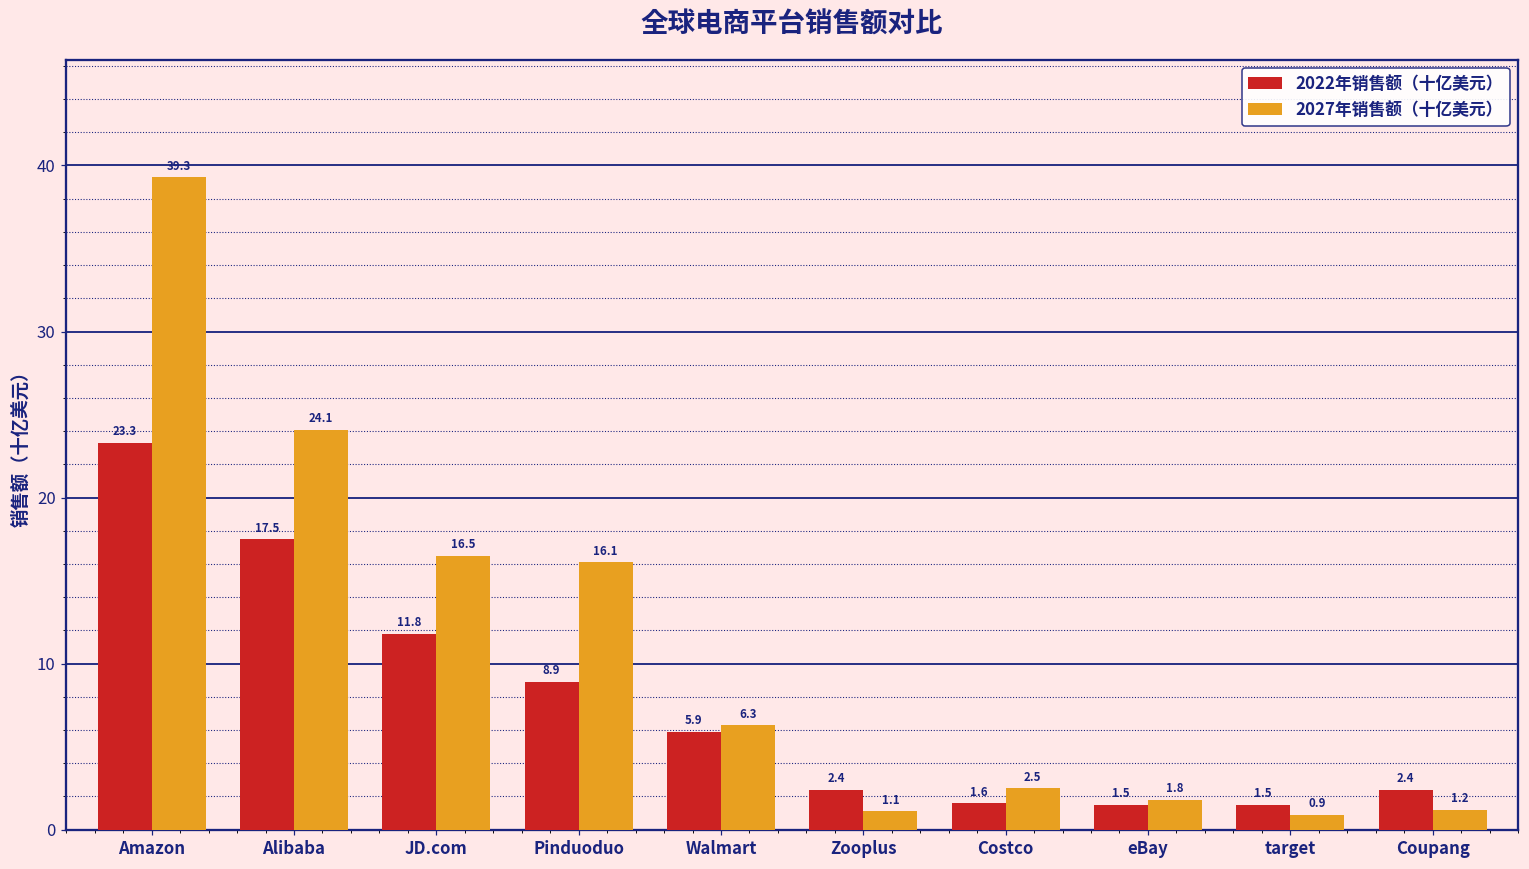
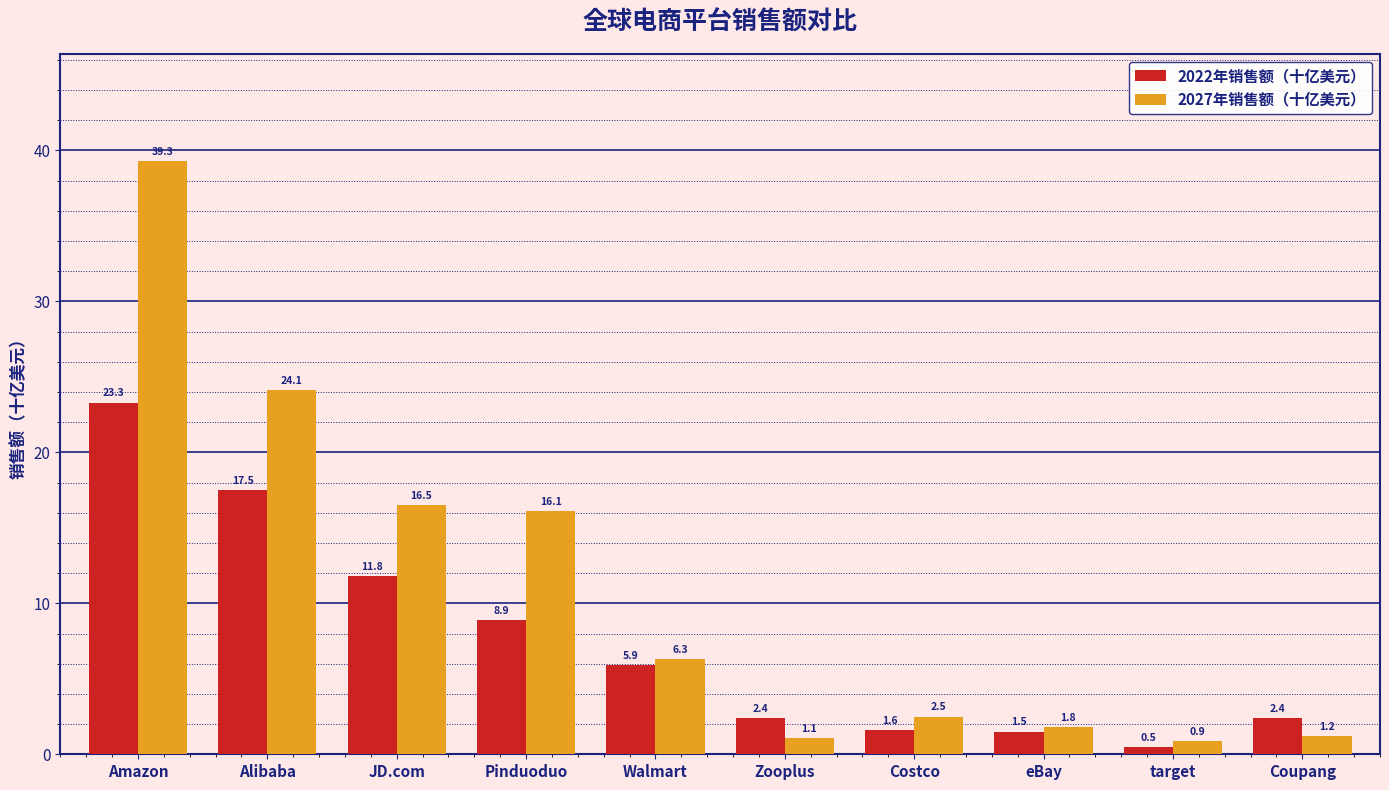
2022年销售额（十亿美元）, target: 1.5 -> 0.5
